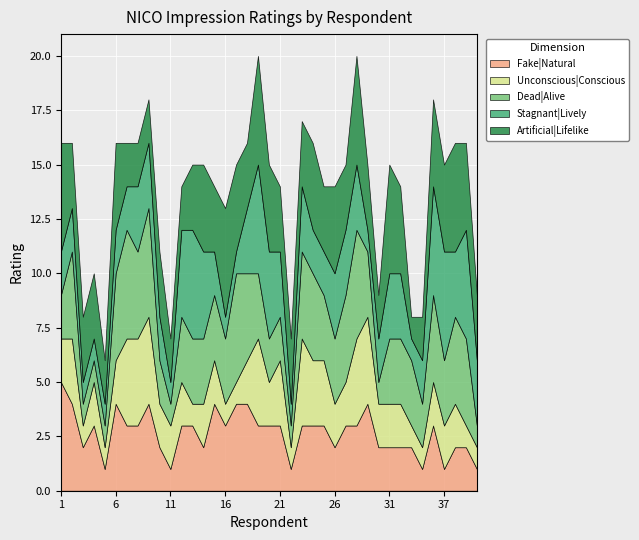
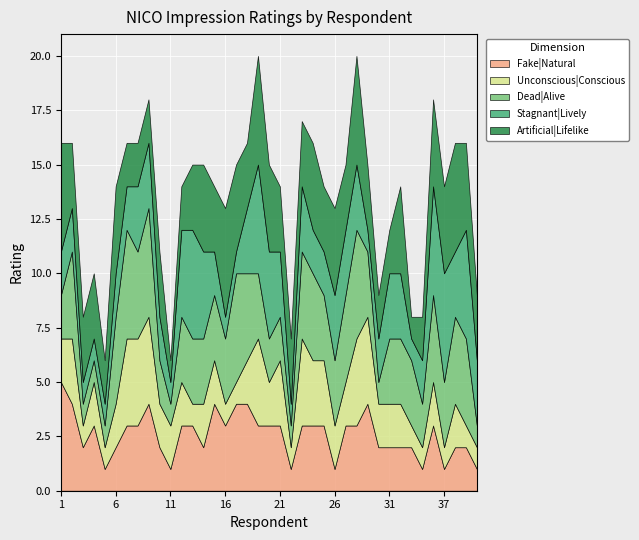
Fake|Natural, 6: 4 -> 2
Artificial|Lifelike, 11: 2 -> 1
Fake|Natural, 26: 2 -> 1
Artificial|Lifelike, 31: 5 -> 2
Unconscious|Conscious, 37: 2 -> 1
